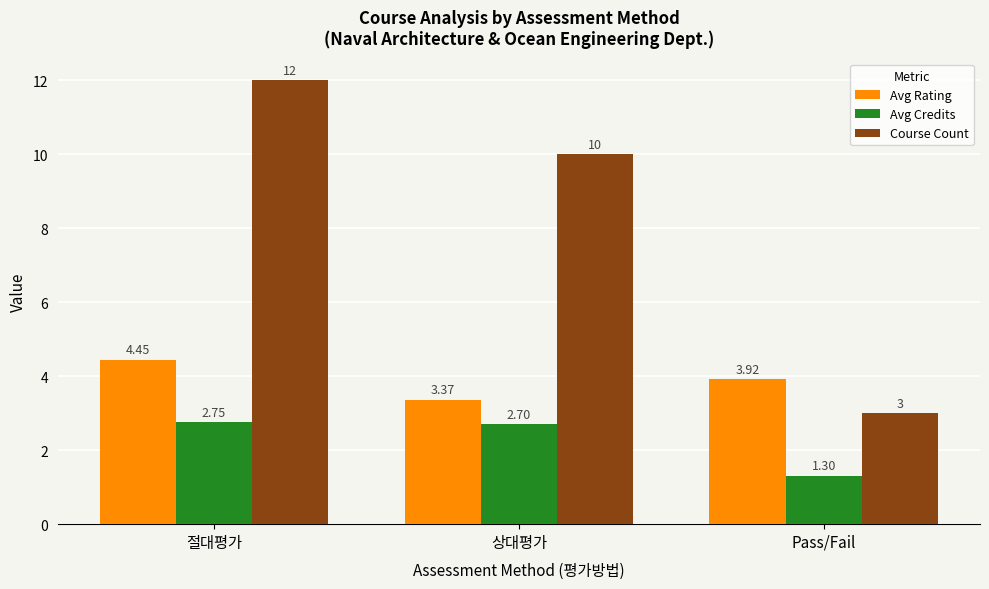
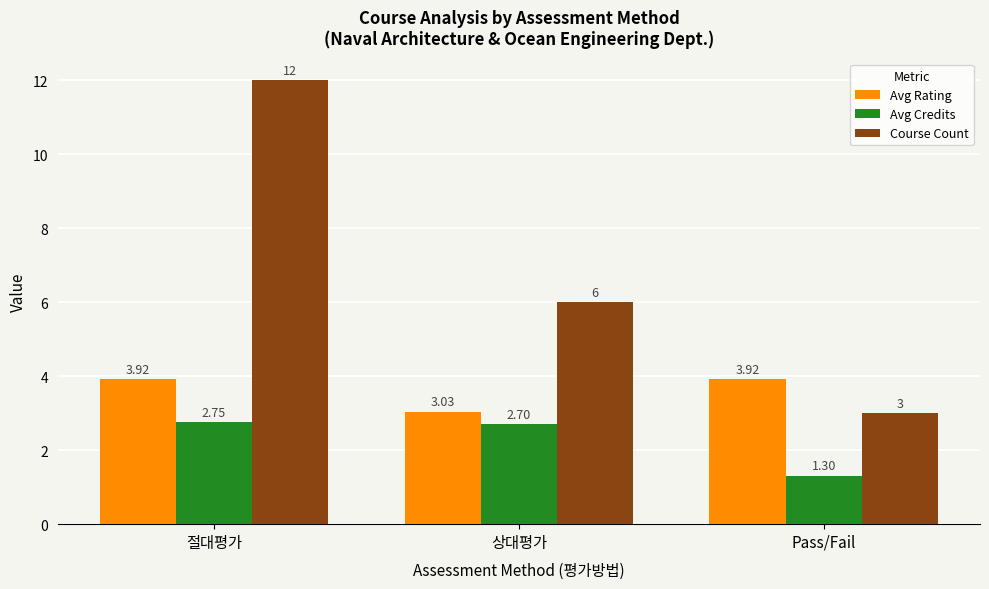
Avg Rating, 절대평가: 4.45 -> 3.92
Avg Rating, 상대평가: 3.37 -> 3.03
Course Count, 상대평가: 10 -> 6
